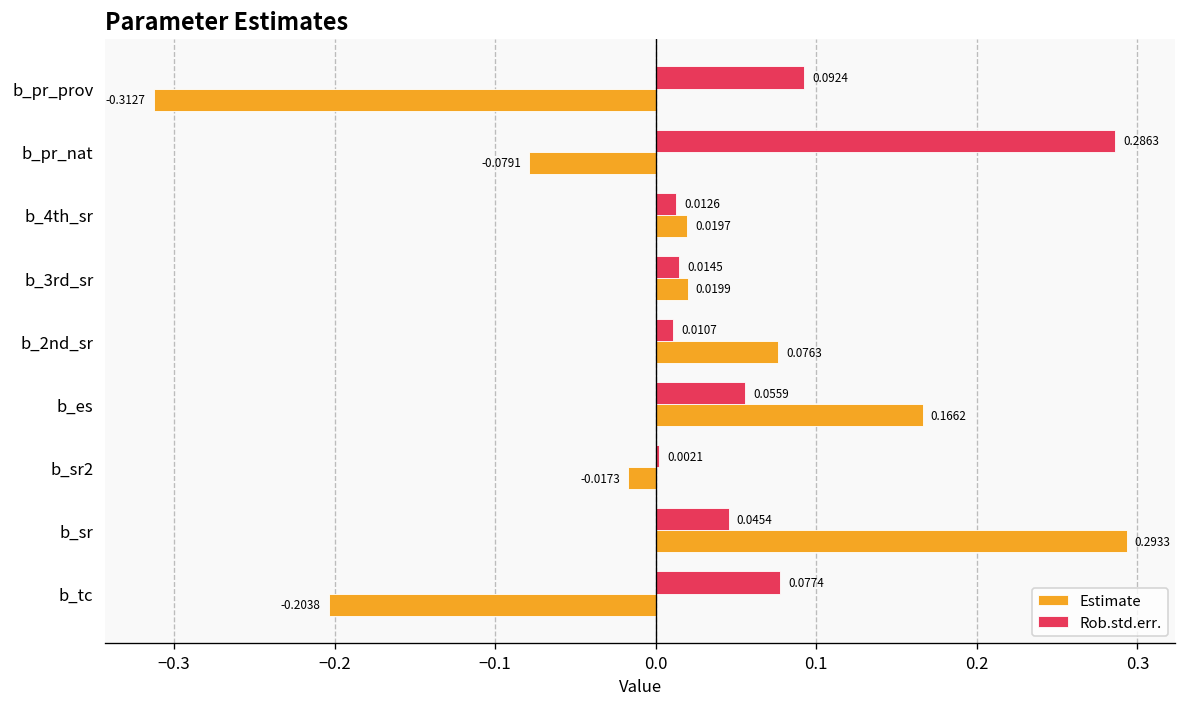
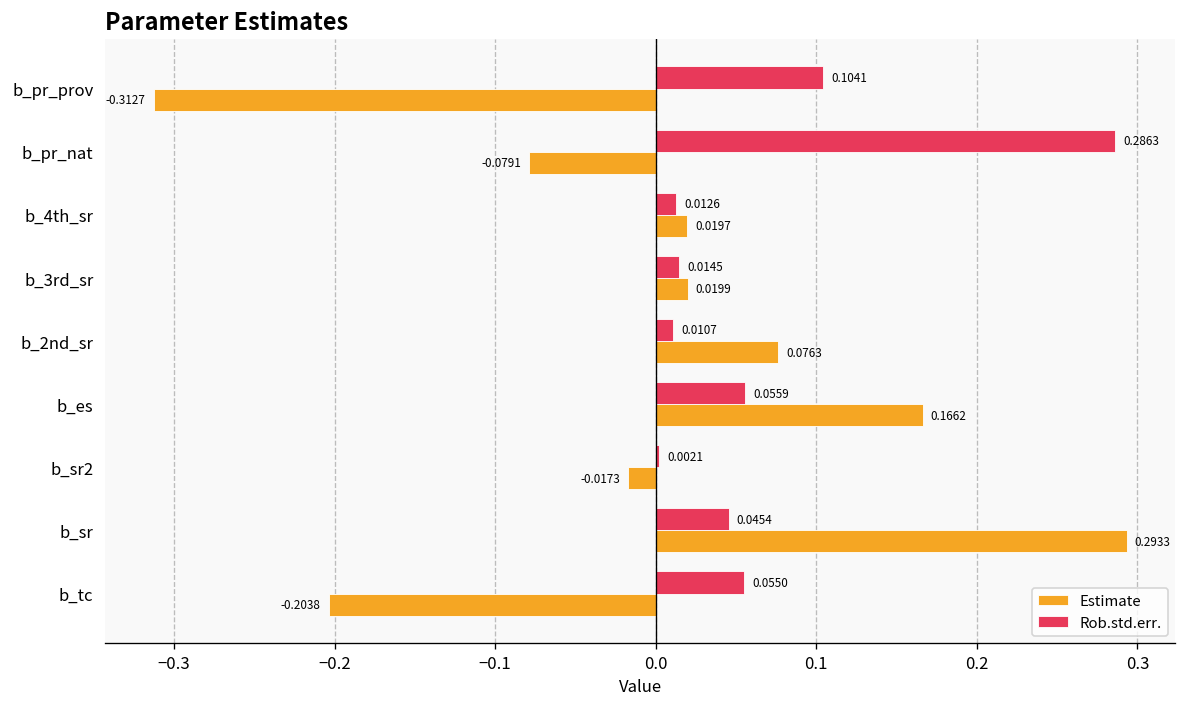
Rob.std.err., b_pr_prov: 0.0924 -> 0.1041
Rob.std.err., b_tc: 0.0774 -> 0.0550
